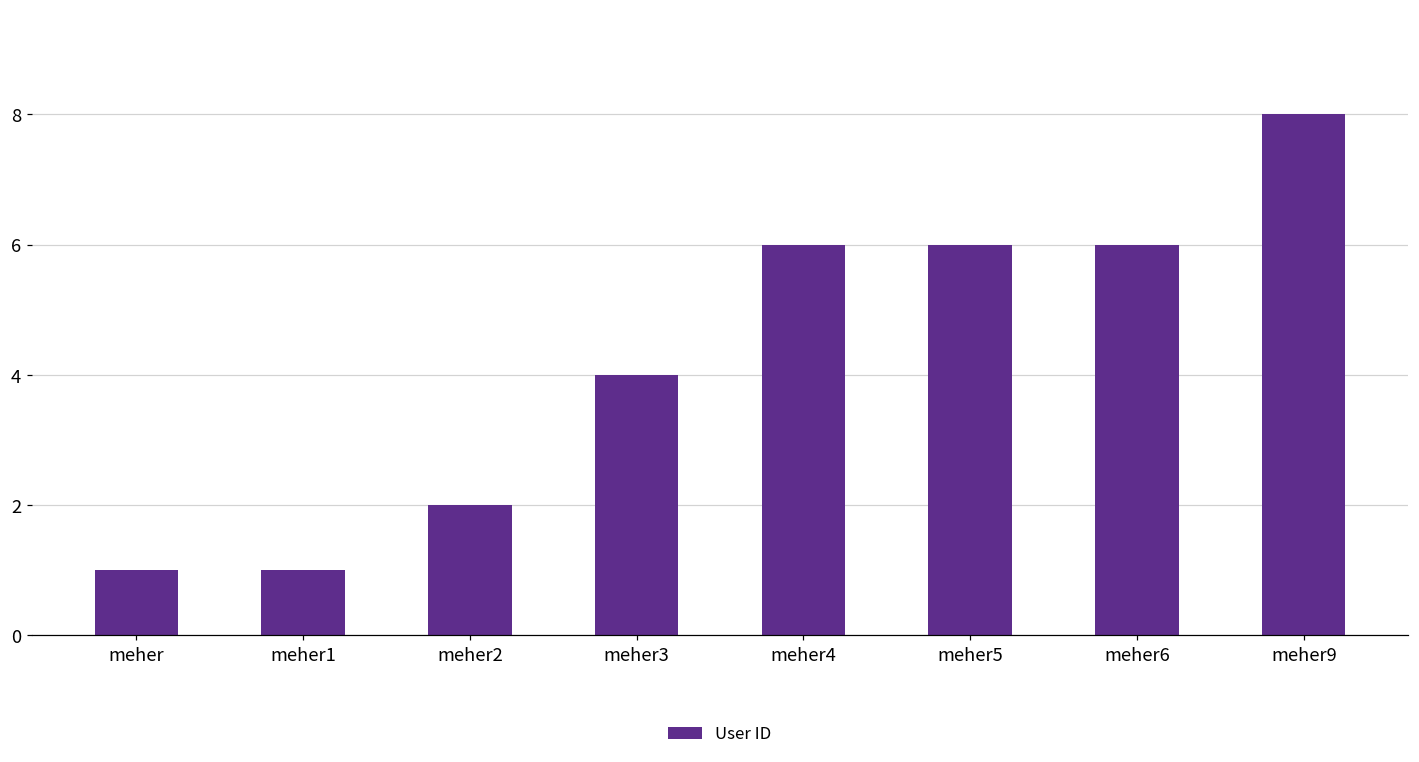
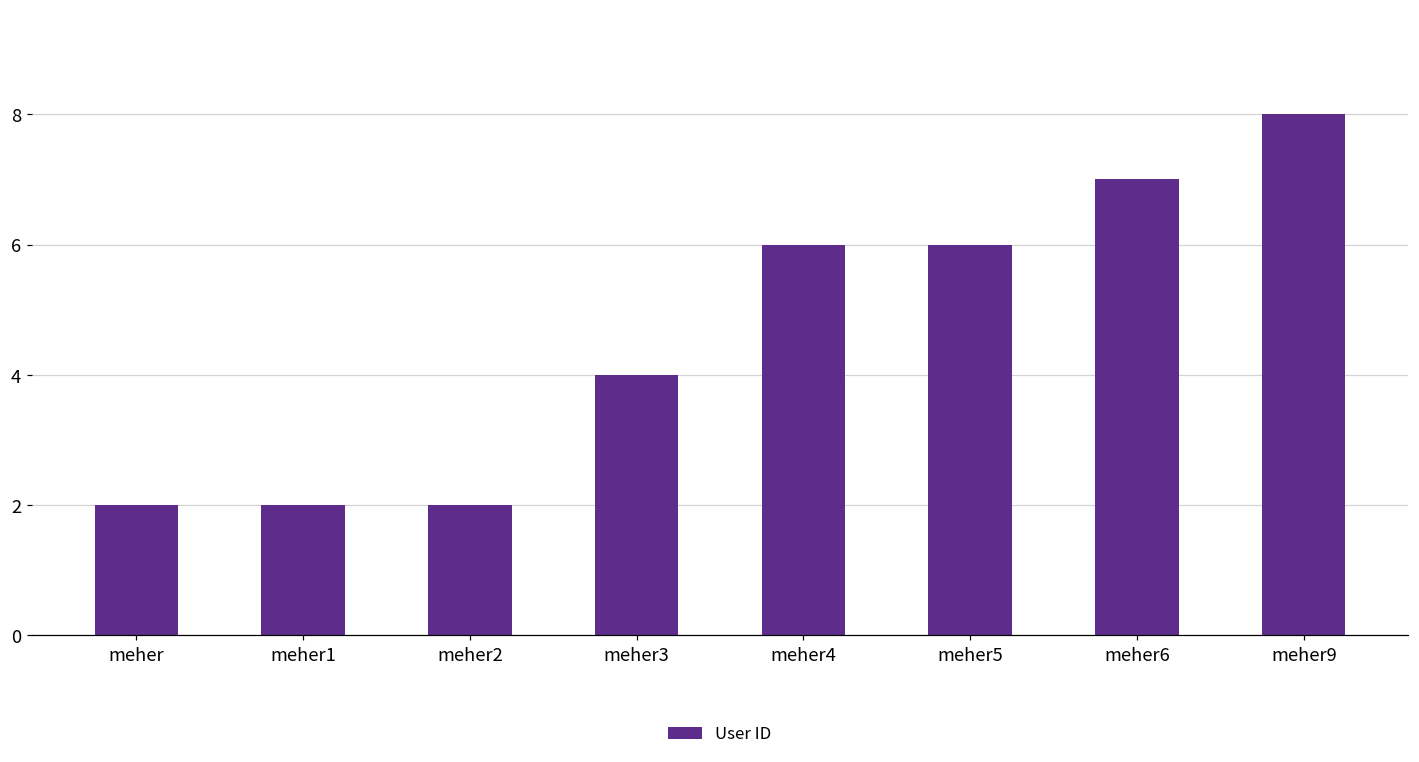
meher: 1 -> 2
meher1: 1 -> 2
meher6: 6 -> 7
